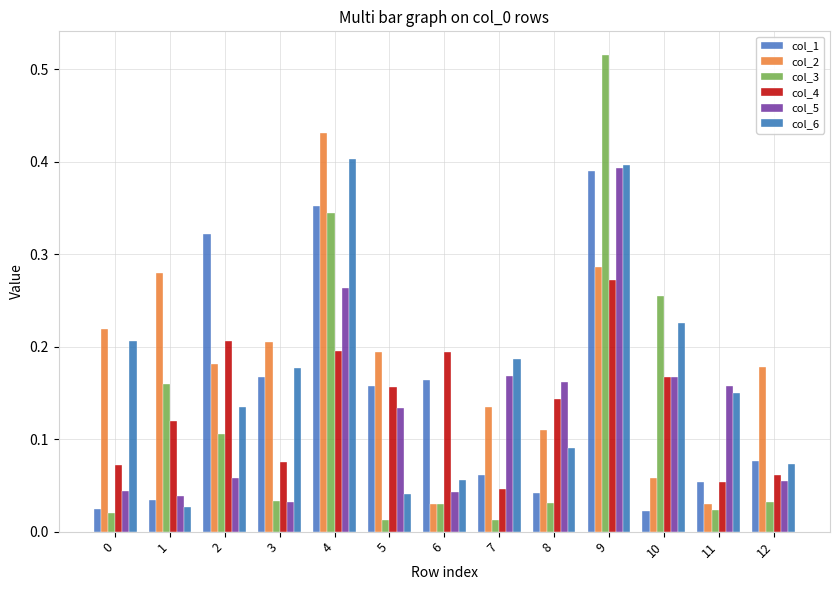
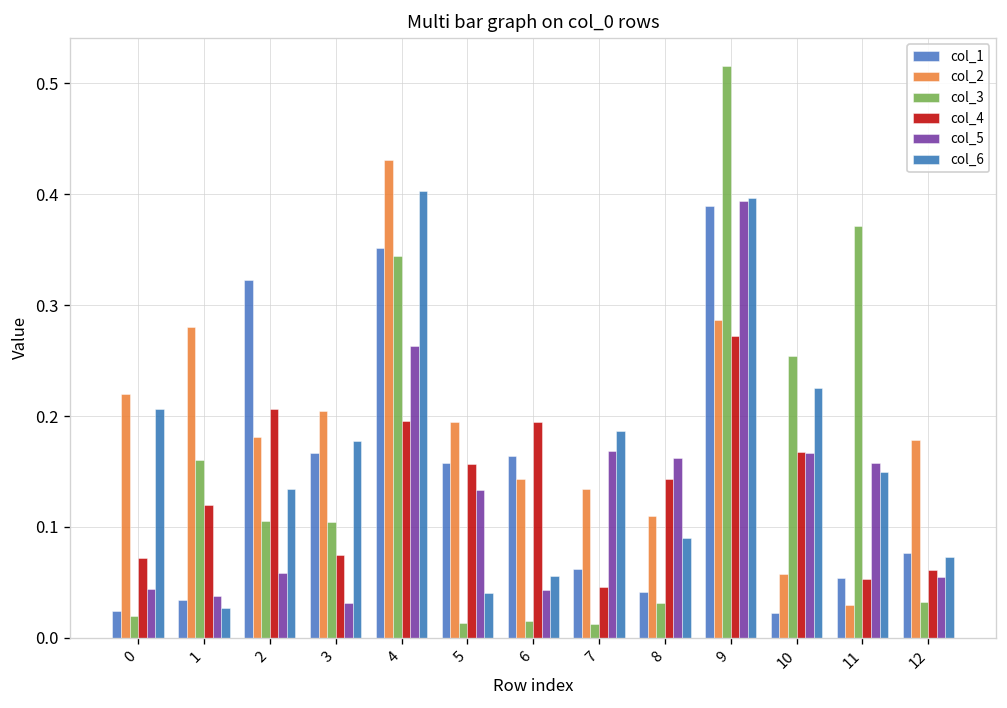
col_3, 3: 0.03 -> 0.10
col_2, 6: 0.03 -> 0.14
col_3, 6: 0.03 -> 0.01
col_3, 11: 0.02 -> 0.37
